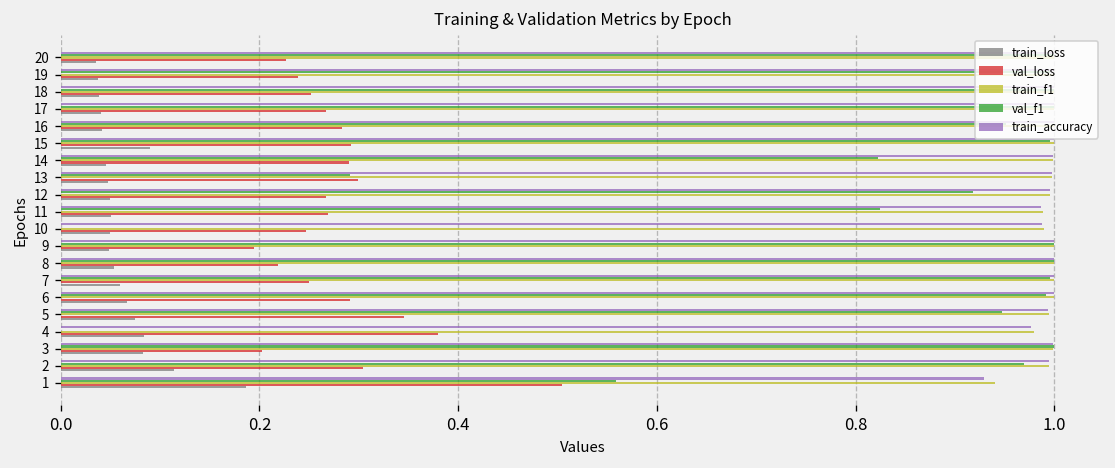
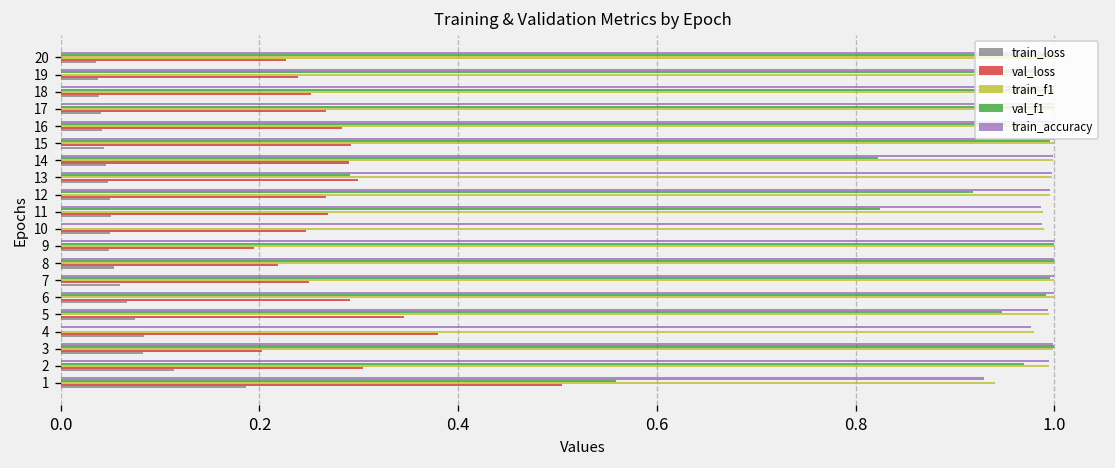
train_loss, 15: 0.09 -> 0.04
